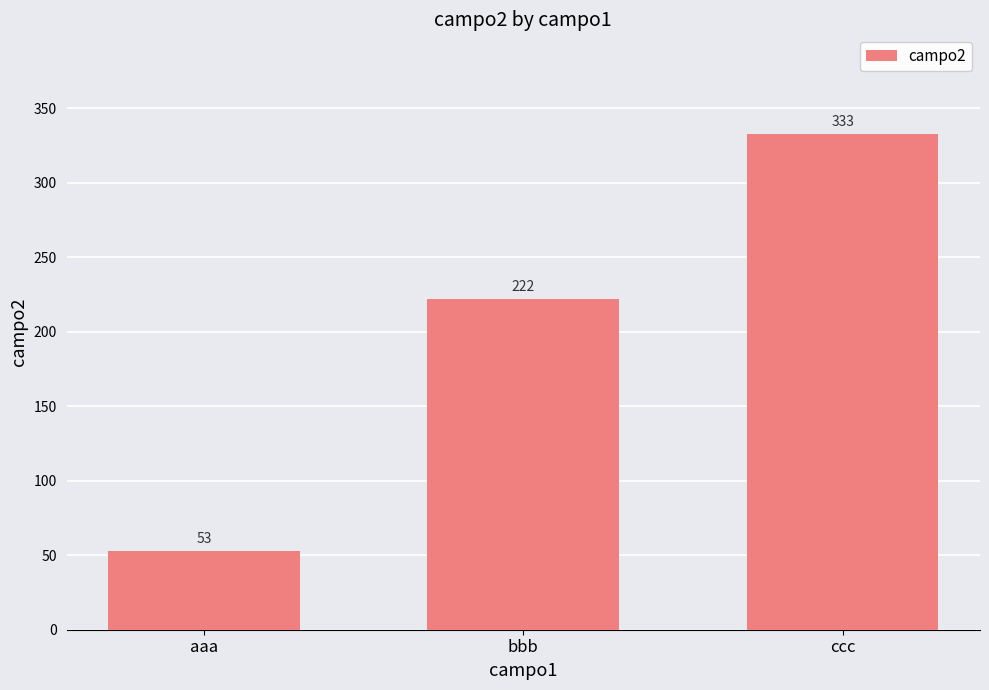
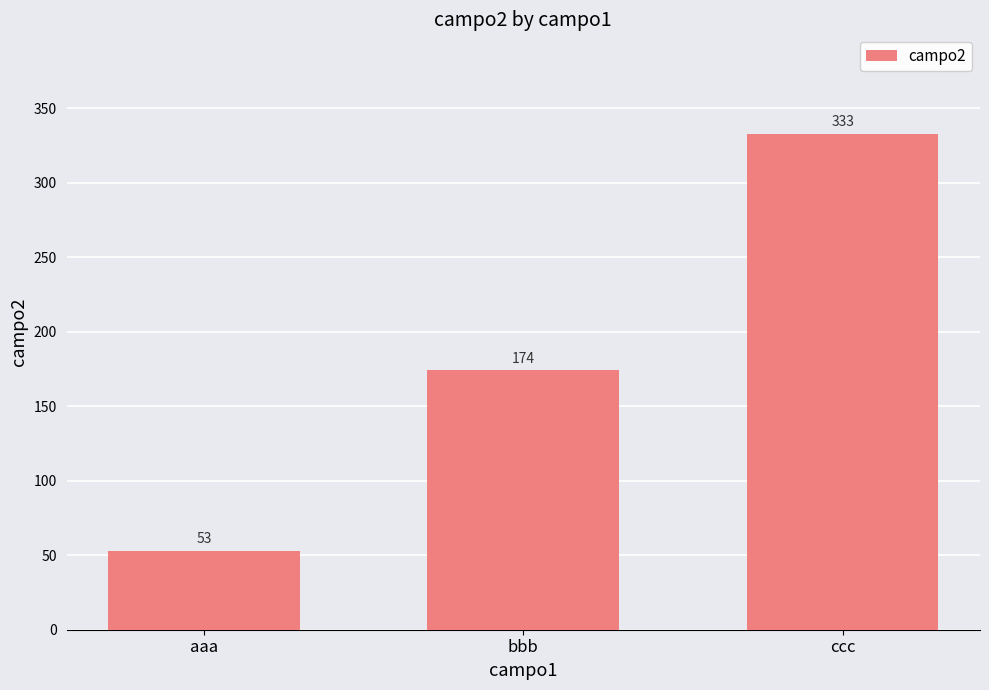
bbb: 222 -> 174
